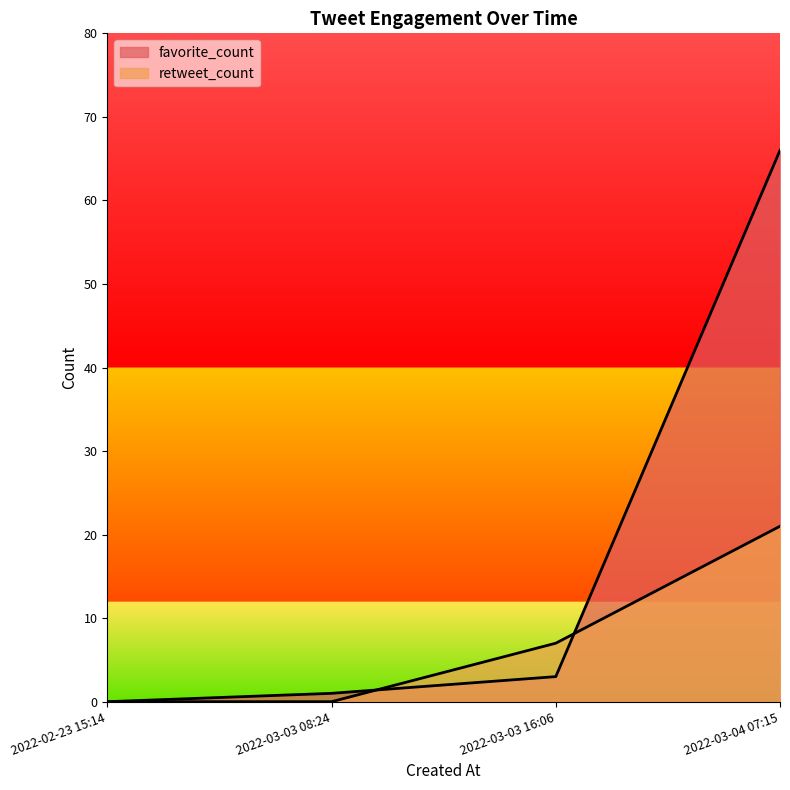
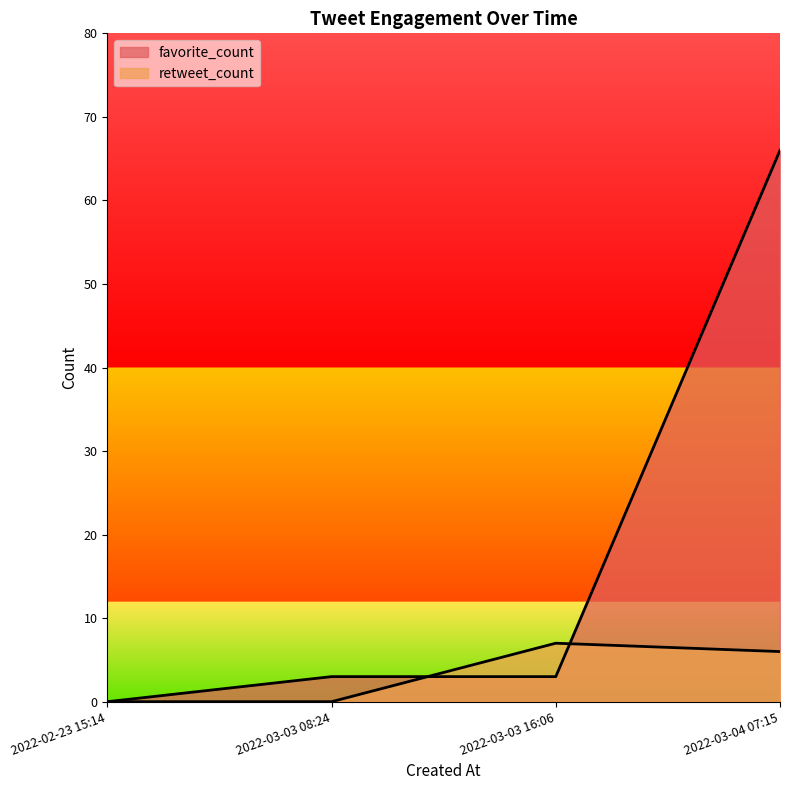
favorite_count, 2022-03-03 08:24: 1 -> 3
retweet_count, 2022-03-04 07:15: 21 -> 6
